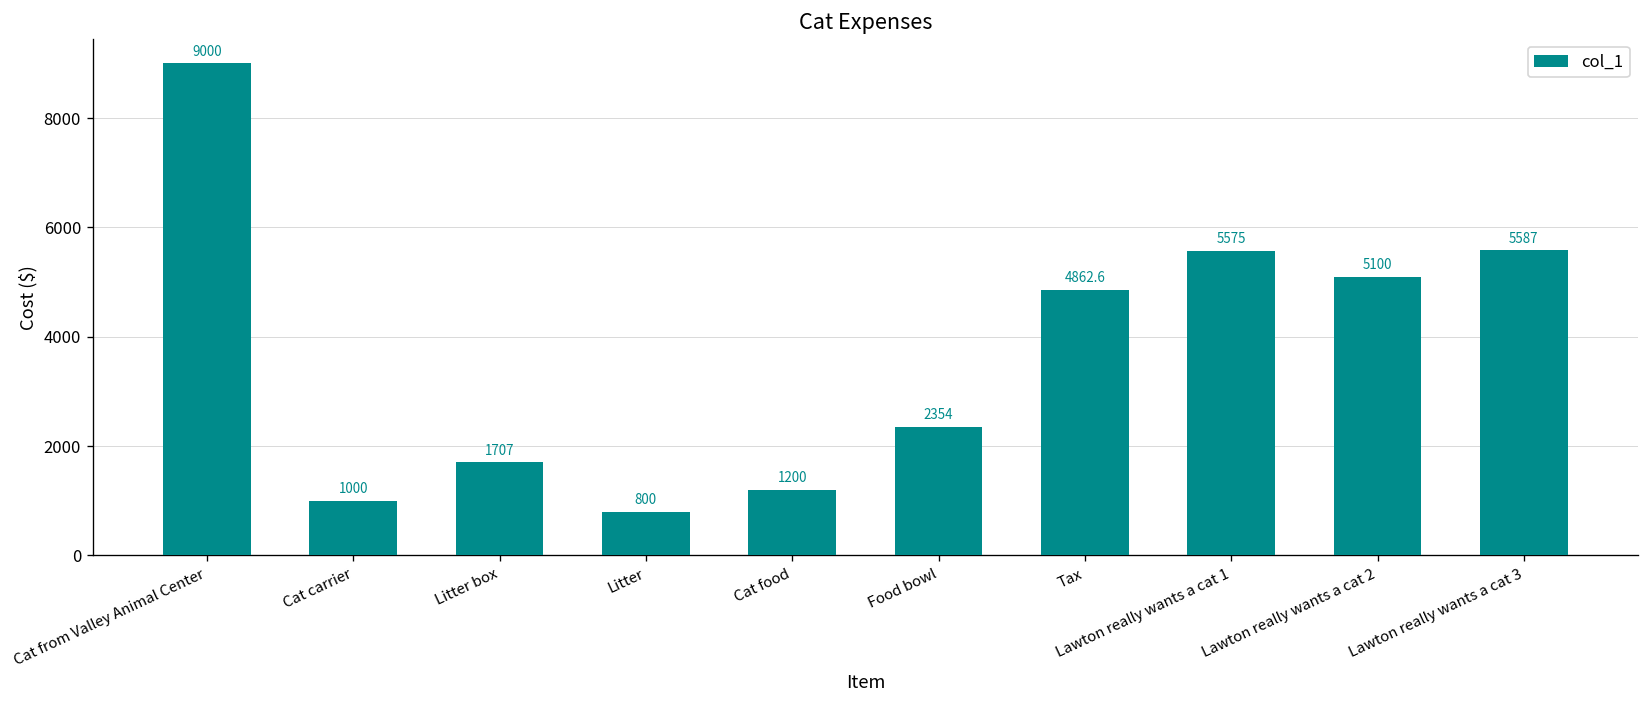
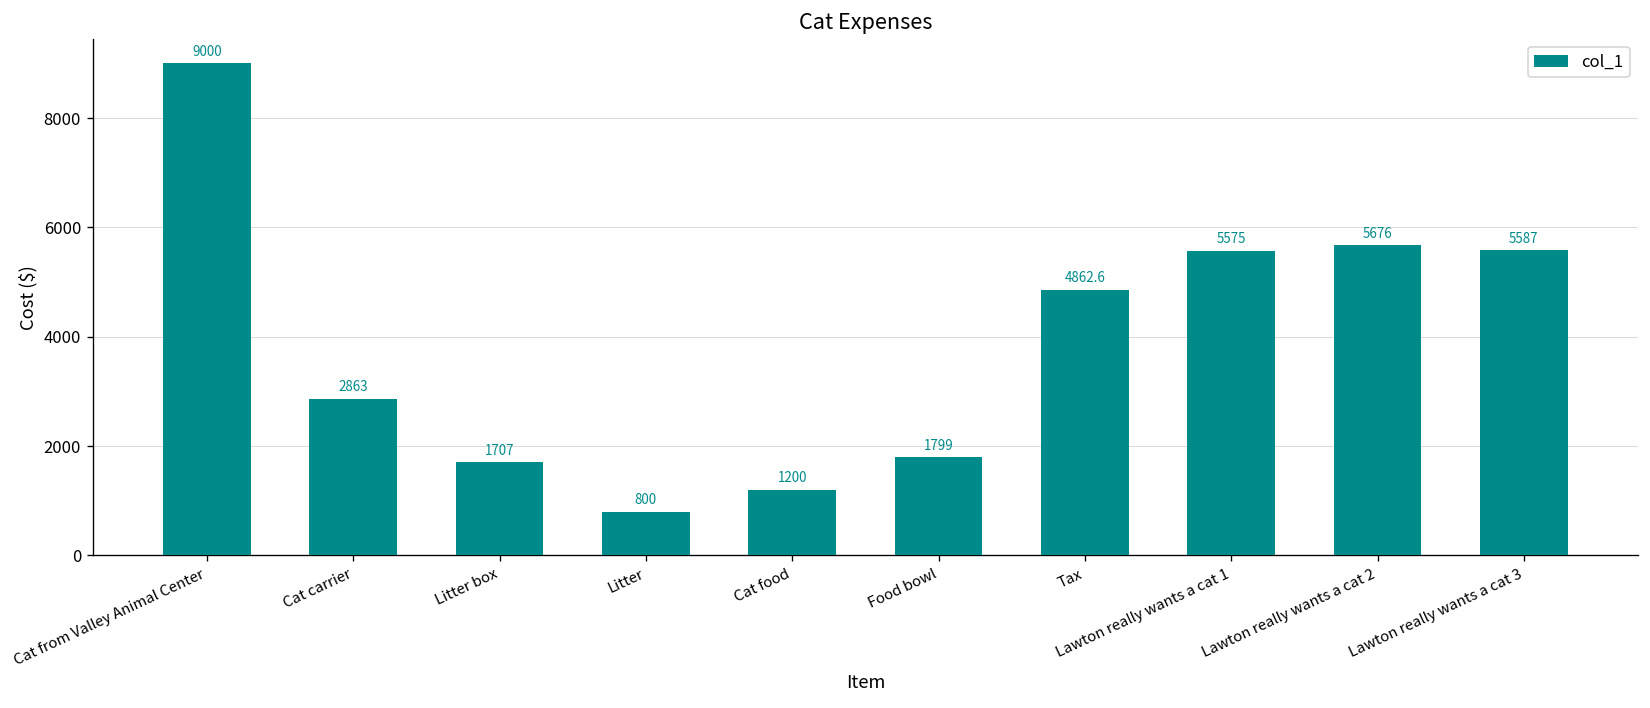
Cat carrier: 1000 -> 2863
Food bowl: 2354 -> 1799
Lawton really wants a cat 2: 5100 -> 5676
